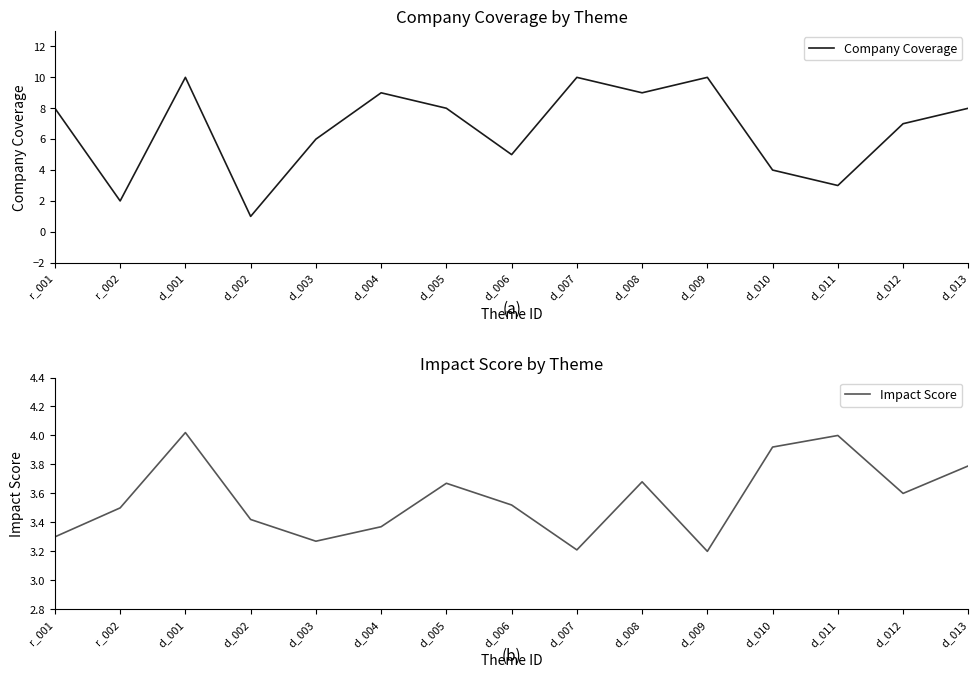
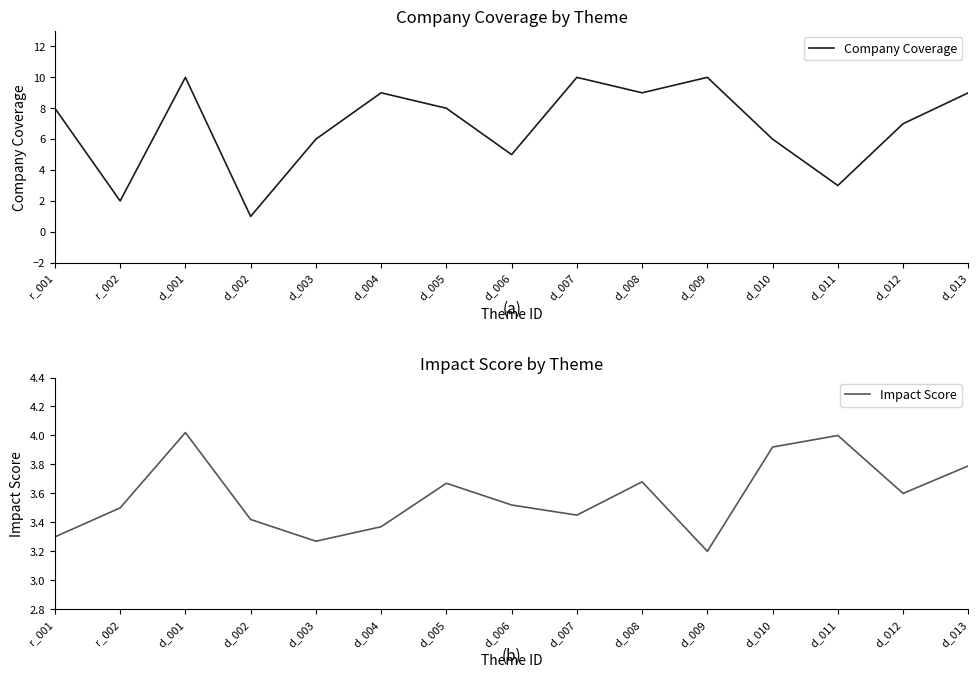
Company Coverage by Theme, d_010: 4 -> 6
Company Coverage by Theme, d_013: 8 -> 9
Impact Score by Theme, d_007: 3.21 -> 3.45
